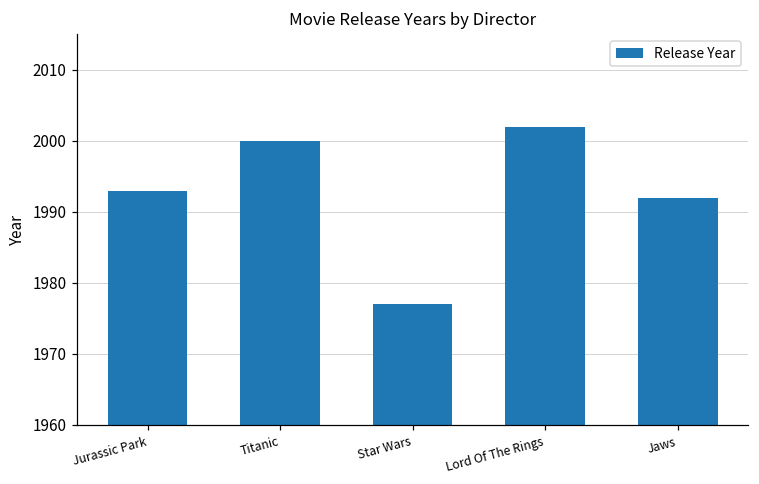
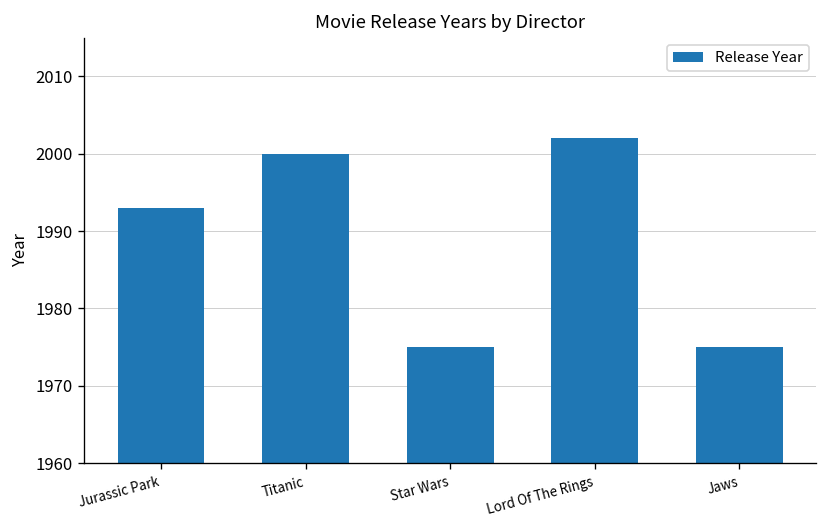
Star Wars: 1977 -> 1975
Jaws: 1992 -> 1975
